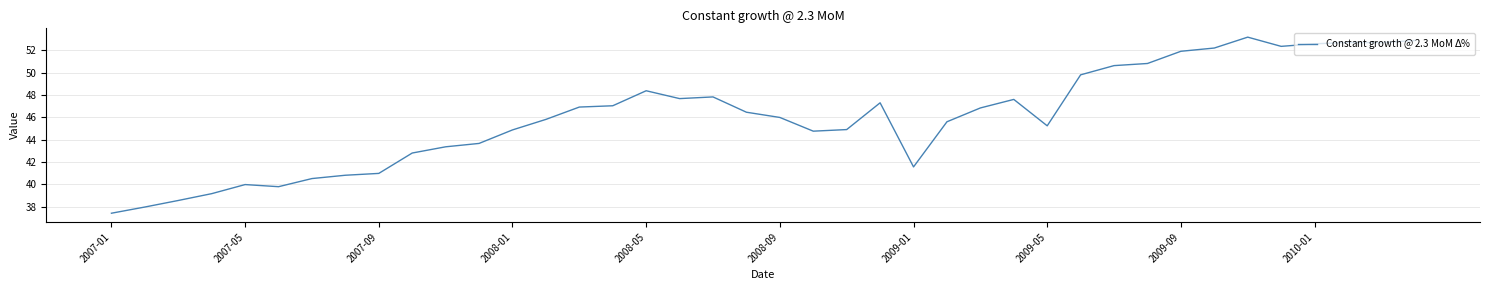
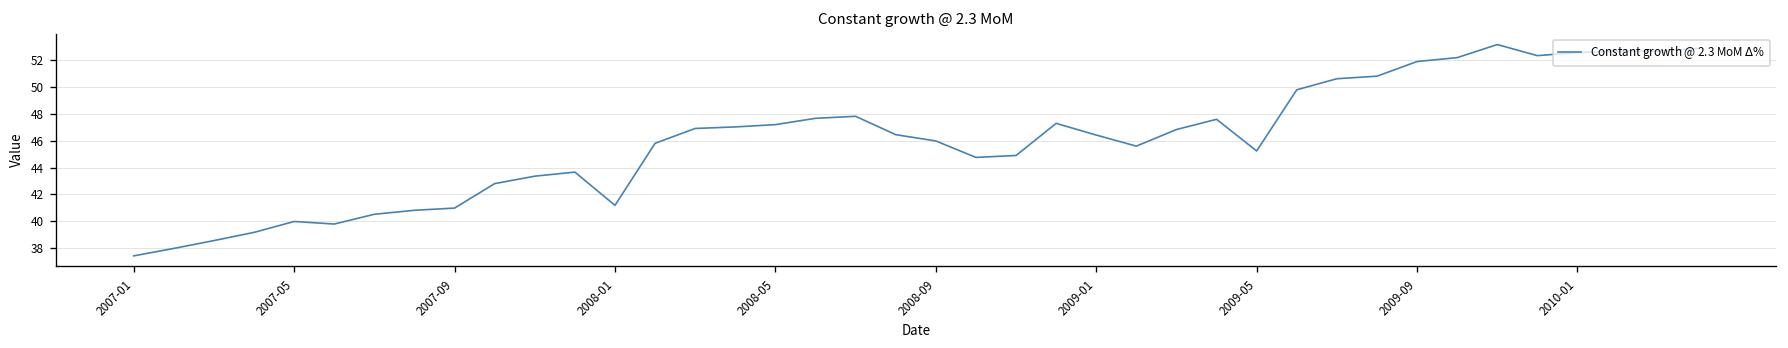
2008-01: 44.9 -> 41.2
2008-05: 48.4 -> 47.2
2009-01: 41.6 -> 46.4
